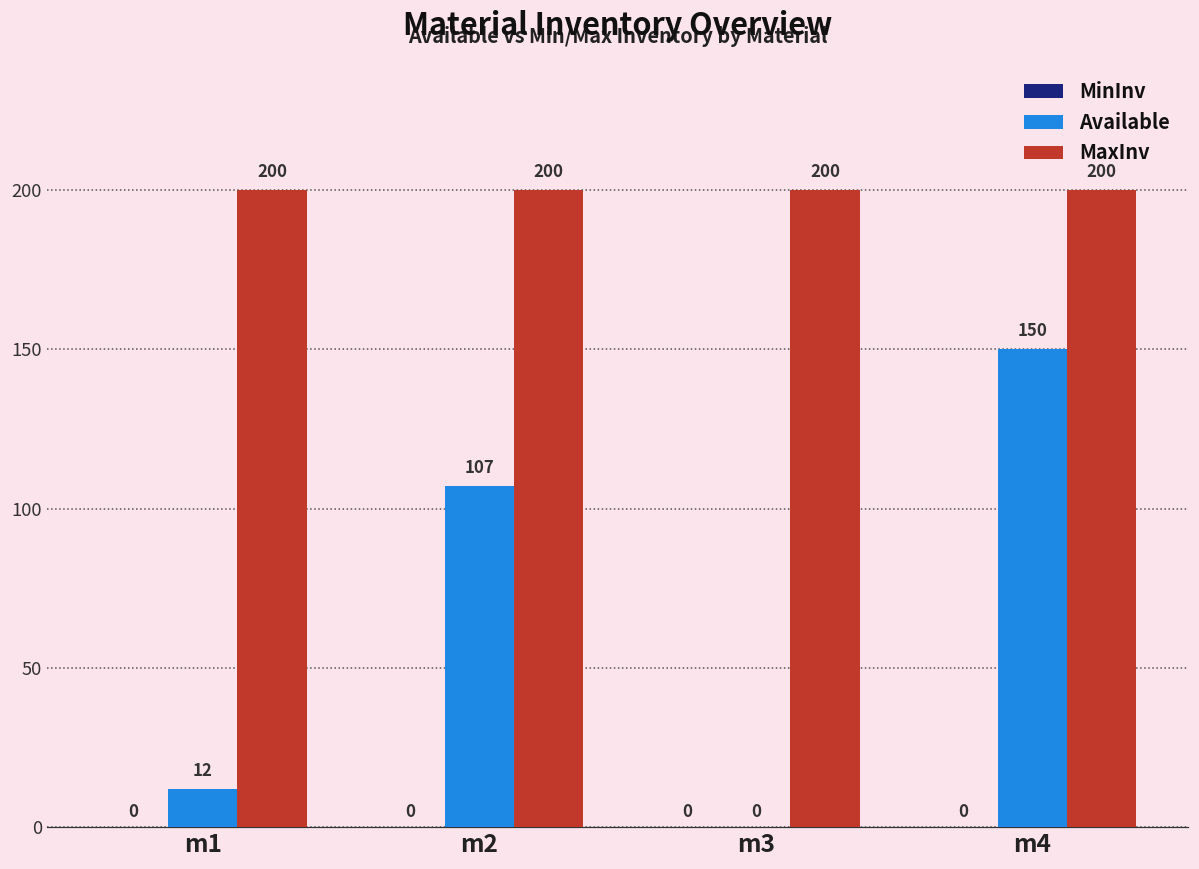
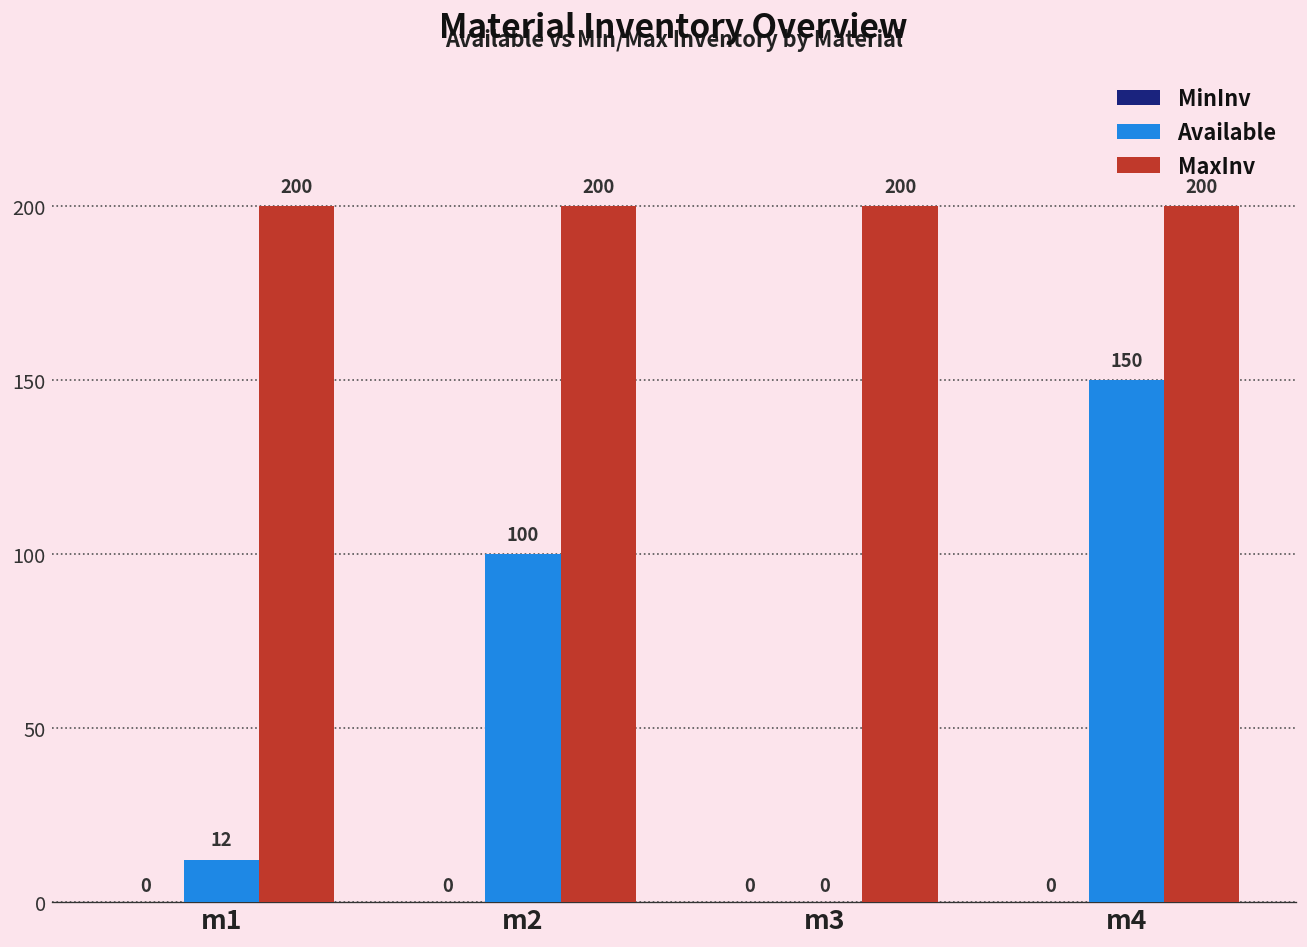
Available, m2: 107 -> 100
